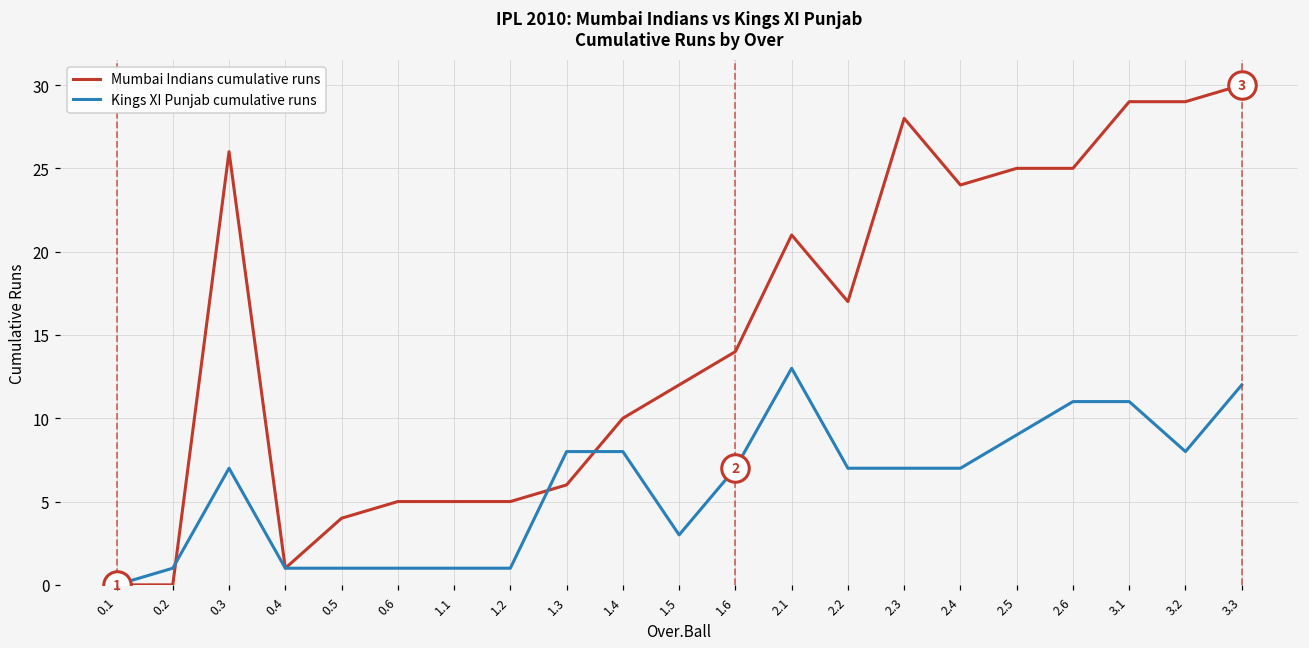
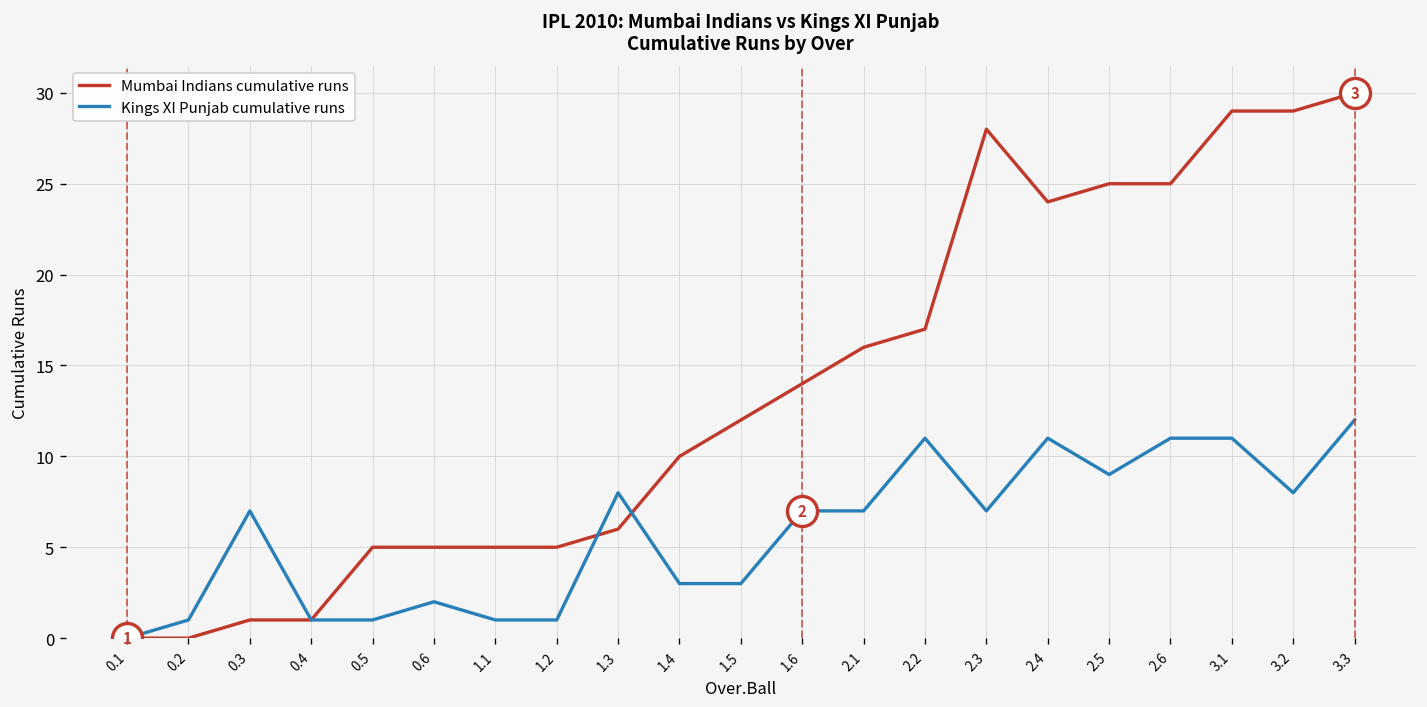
Mumbai Indians cumulative runs, 0.3: 26 -> 1
Mumbai Indians cumulative runs, 0.5: 4 -> 5
Kings XI Punjab cumulative runs, 0.6: 1 -> 2
Kings XI Punjab cumulative runs, 1.4: 8 -> 3
Mumbai Indians cumulative runs, 2.1: 21 -> 16
Kings XI Punjab cumulative runs, 2.1: 13 -> 7
Kings XI Punjab cumulative runs, 2.2: 7 -> 11
Kings XI Punjab cumulative runs, 2.4: 7 -> 11
